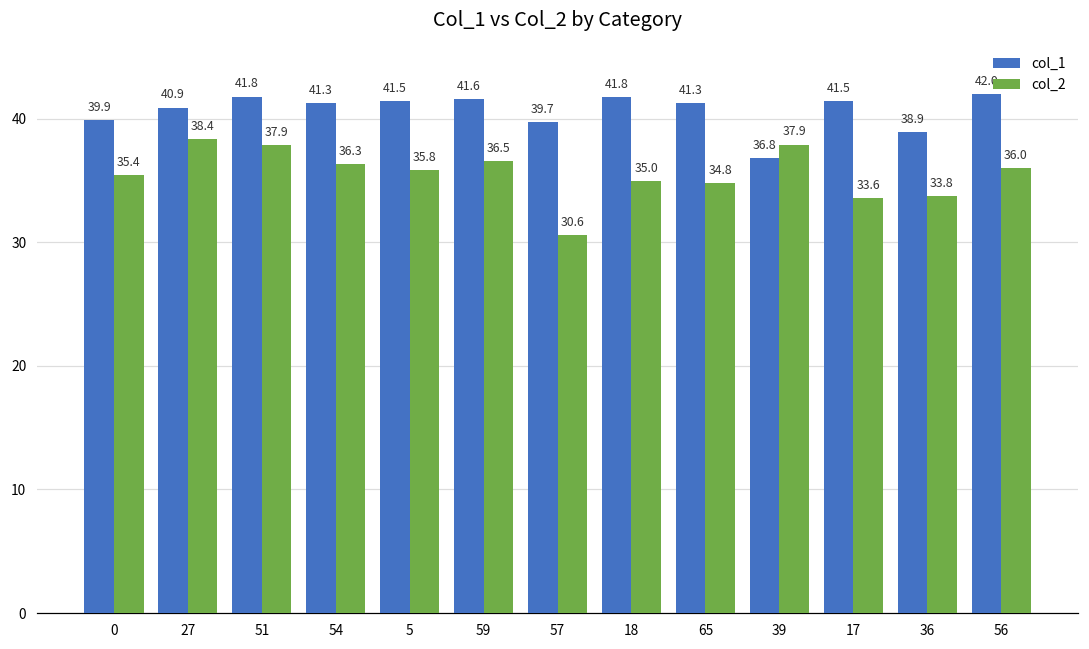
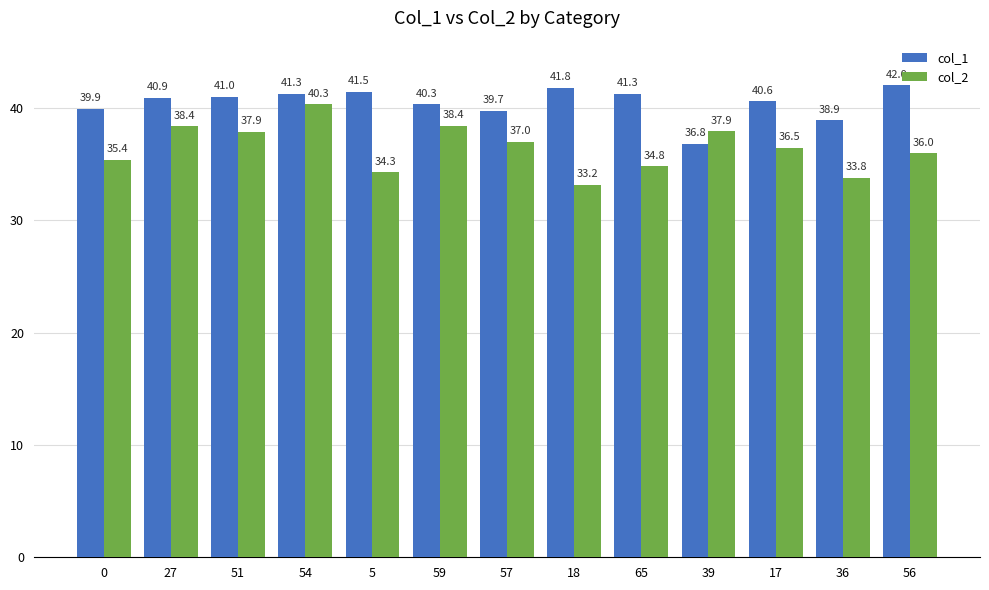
col_1, 51: 41.8 -> 41.0
col_2, 54: 36.3 -> 40.3
col_2, 5: 35.8 -> 34.3
col_1, 59: 41.6 -> 40.3
col_2, 59: 36.5 -> 38.4
col_2, 57: 30.6 -> 37.0
col_2, 18: 35.0 -> 33.2
col_1, 17: 41.5 -> 40.6
col_2, 17: 33.6 -> 36.5
